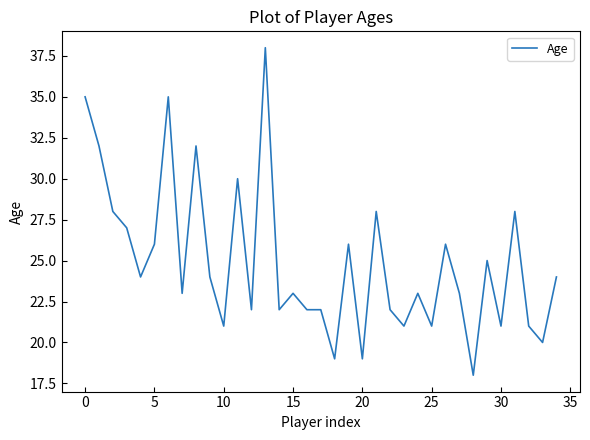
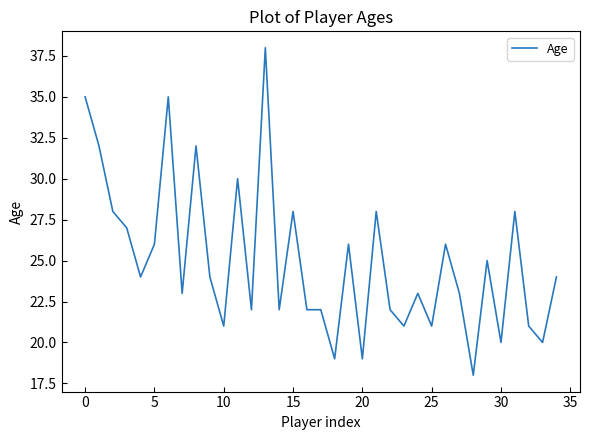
15: 23 -> 28
30: 21 -> 20
